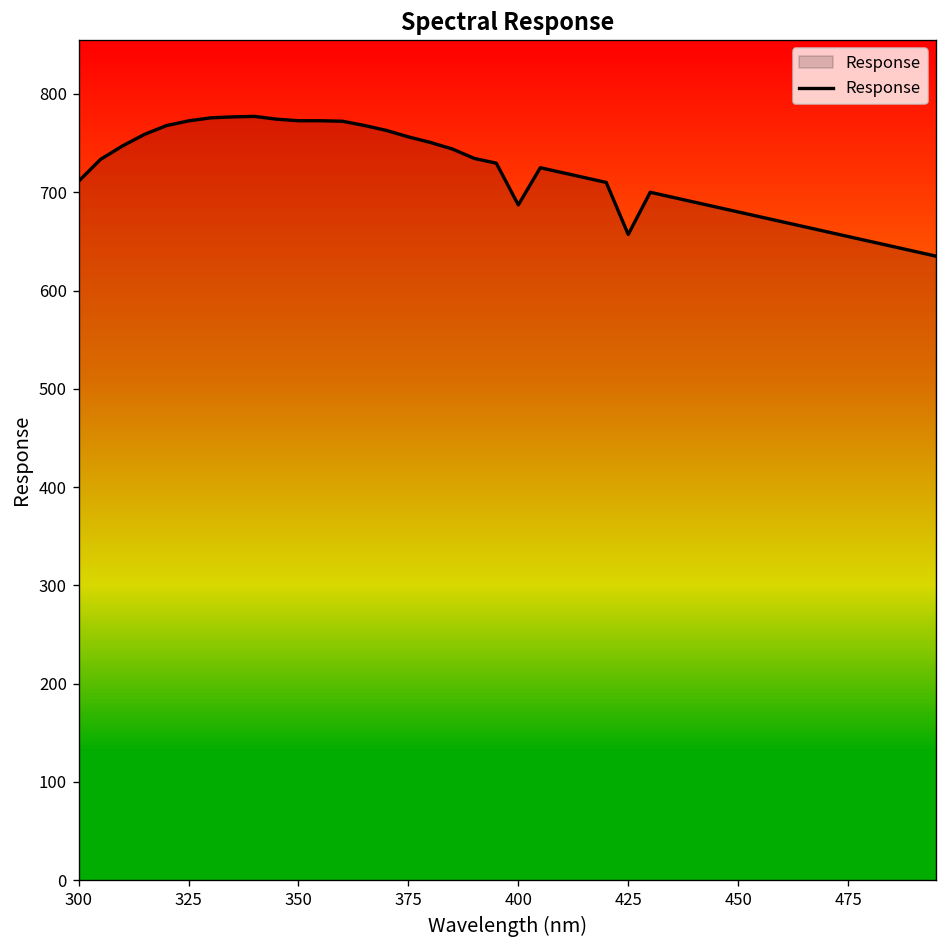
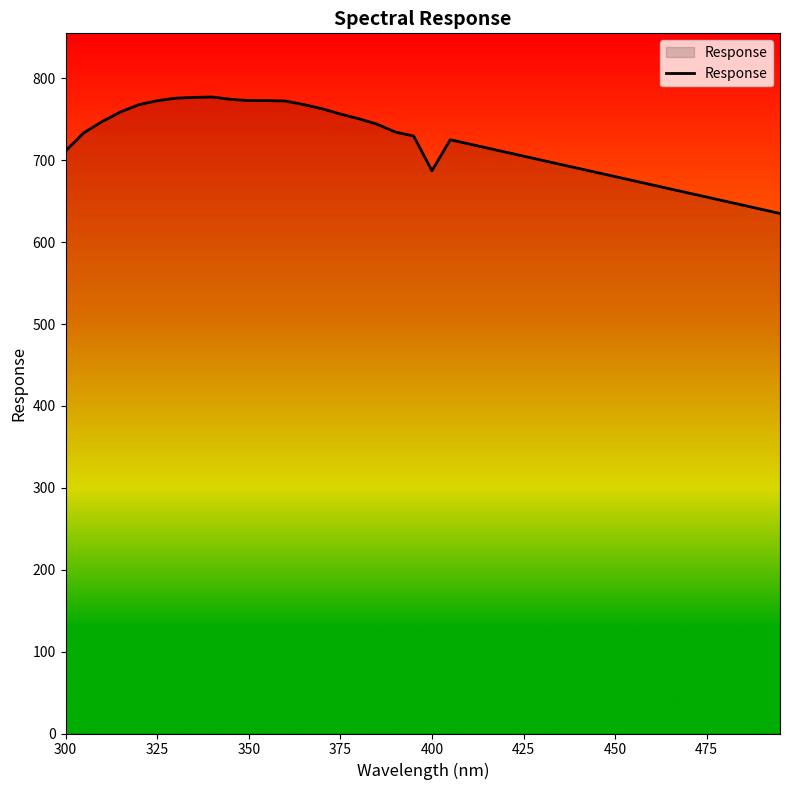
425: 660 -> 710
